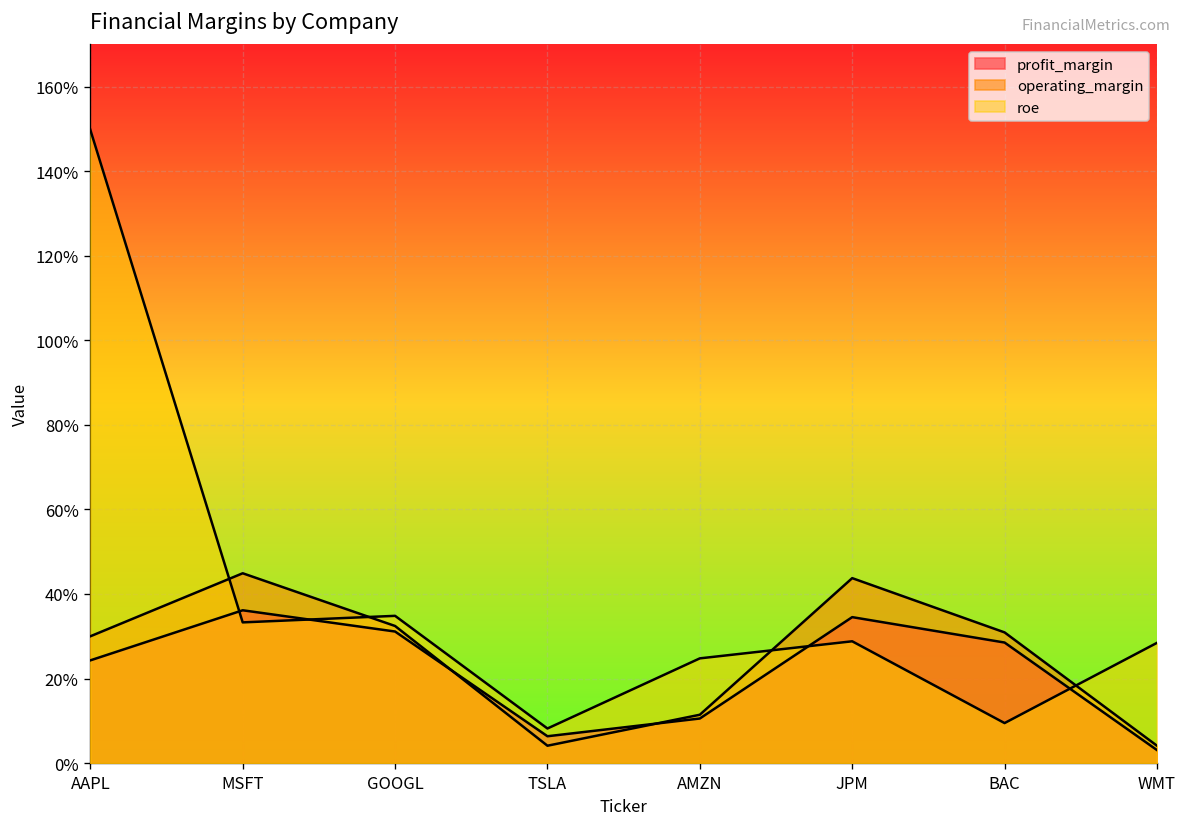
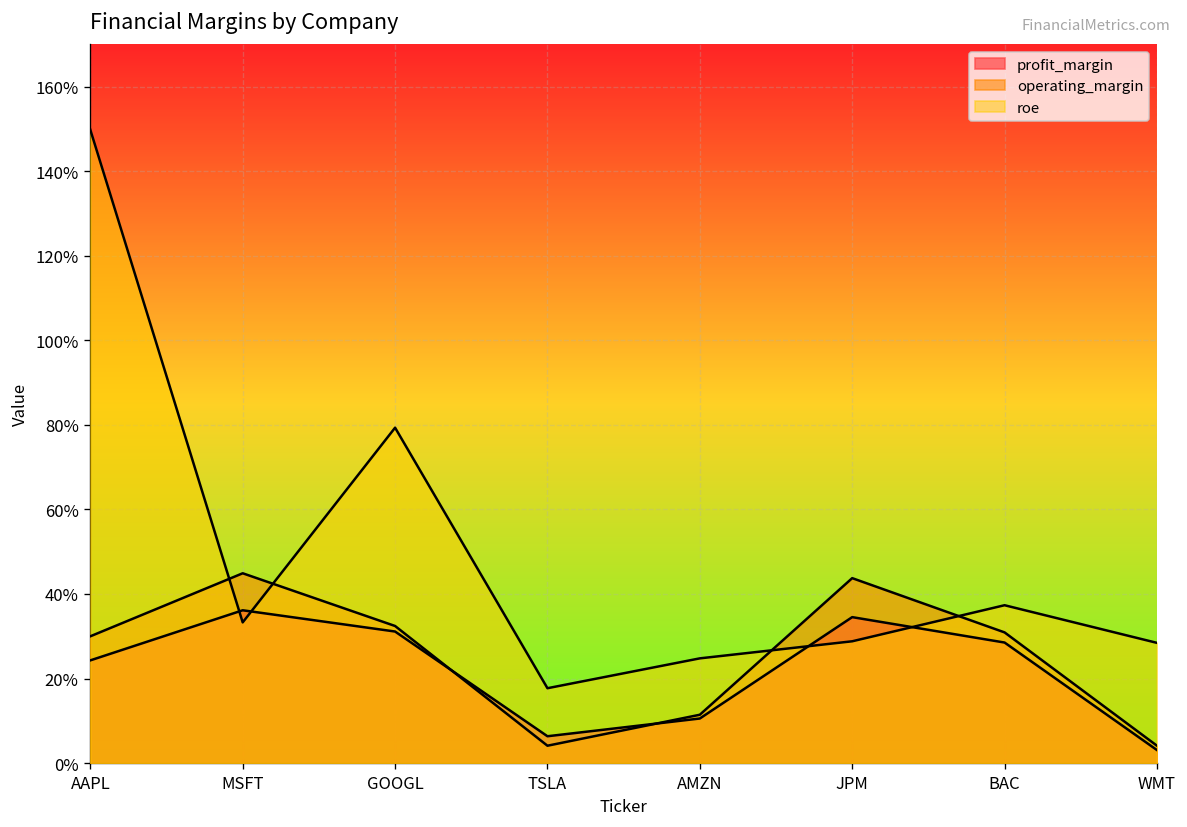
roe, GOOGL: 35% -> 79%
roe, TSLA: 8% -> 18%
roe, BAC: 9% -> 37%
